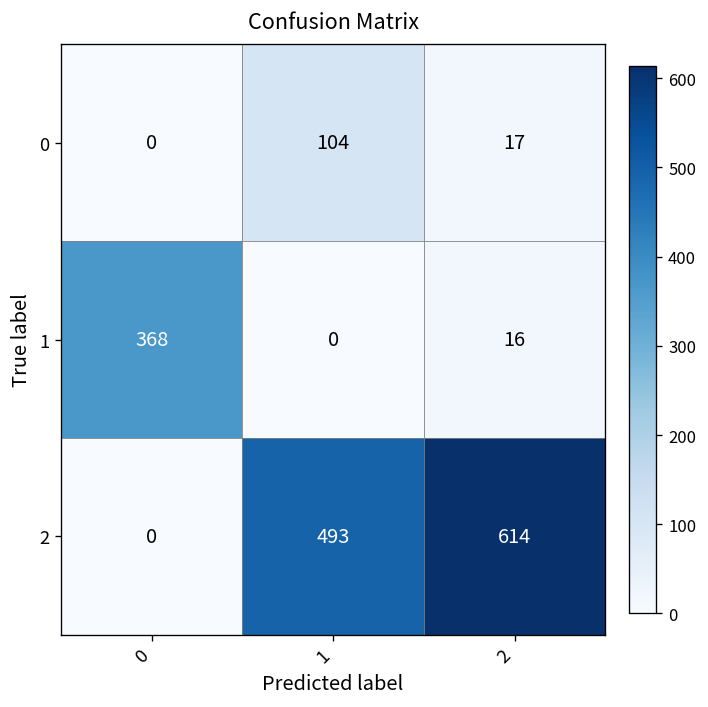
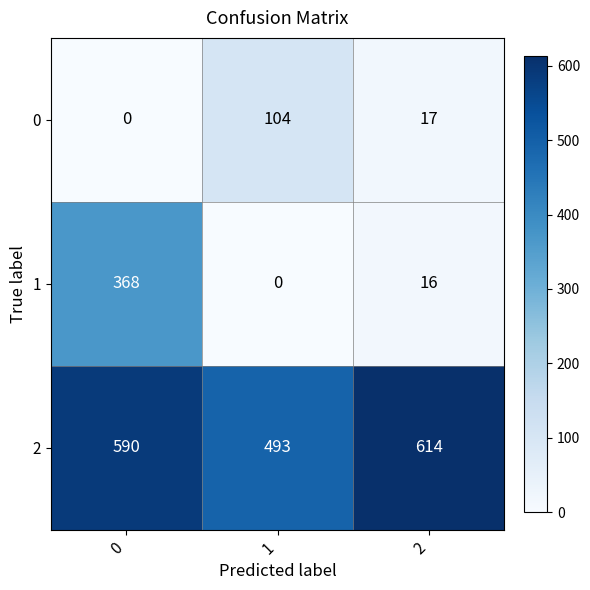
2, 0: 0 -> 590
